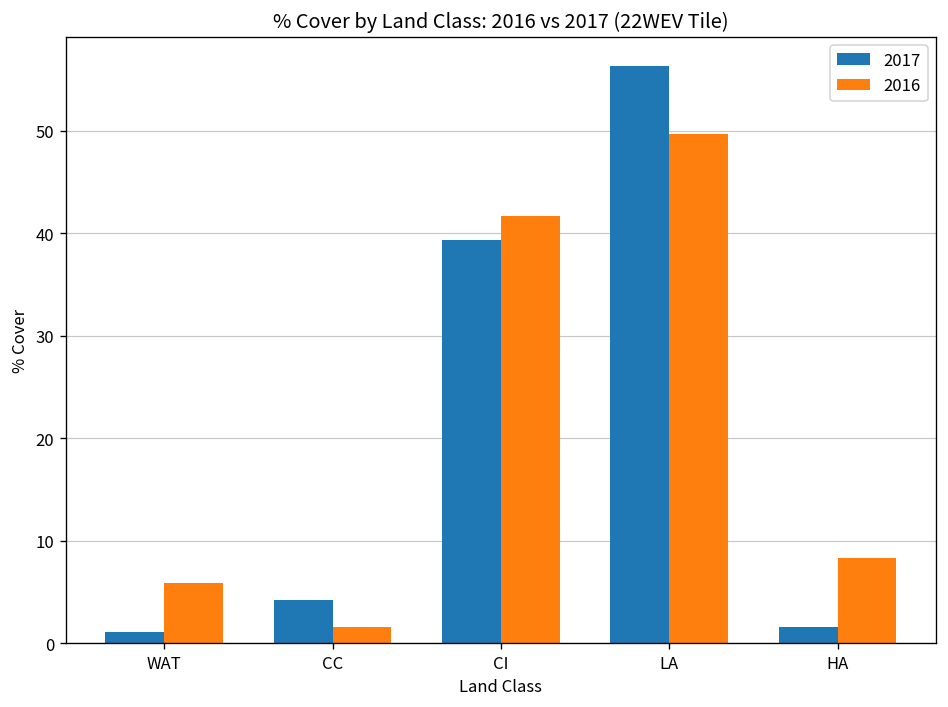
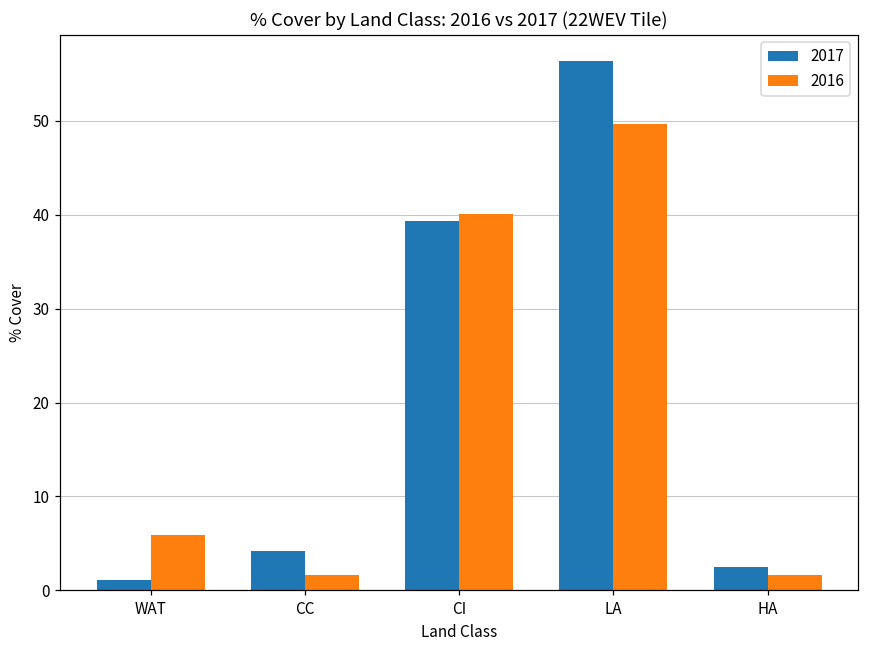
2016, CI: 42 -> 40
2017, HA: 2 -> 3
2016, HA: 8 -> 2
